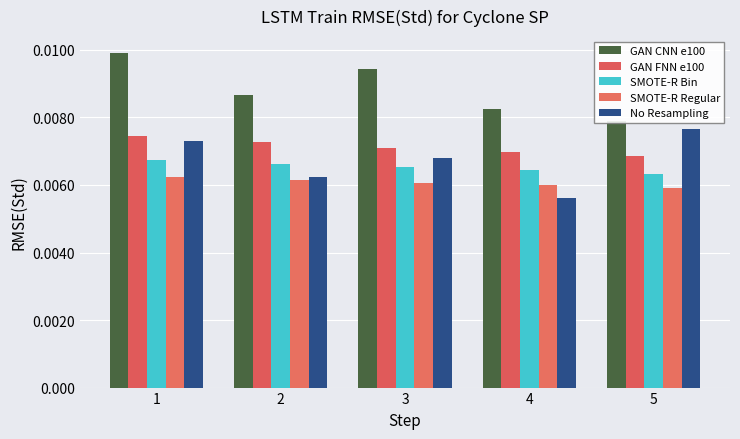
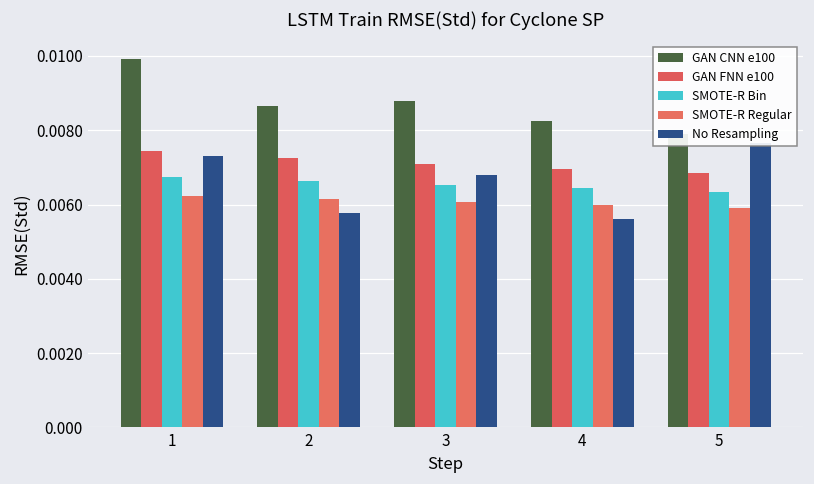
No Resampling, 2: 0.0062 -> 0.0058
GAN CNN e100, 3: 0.0094 -> 0.0088
